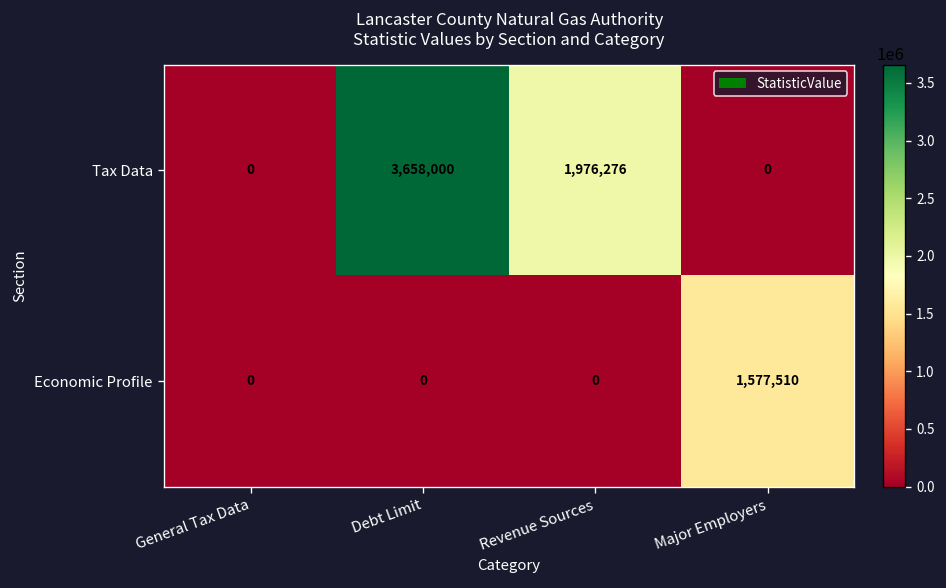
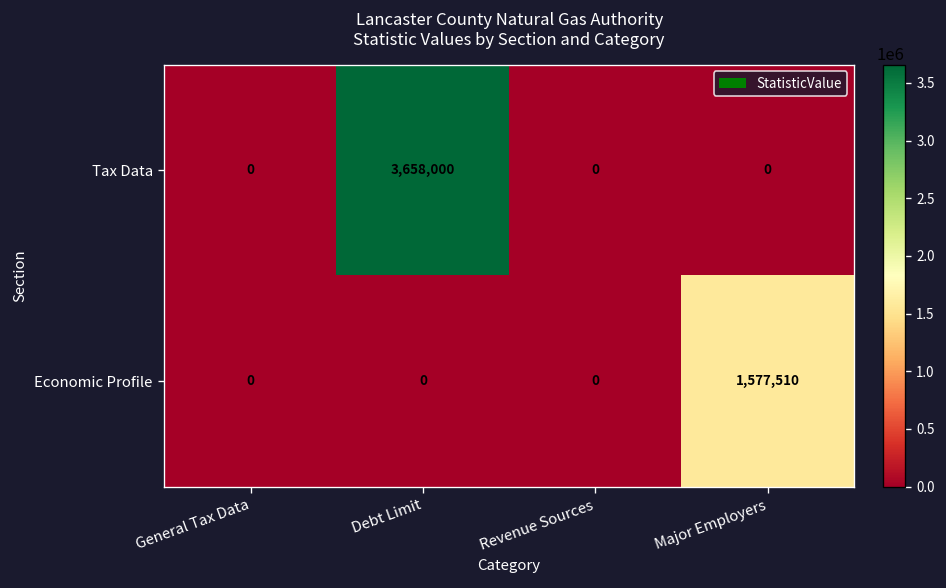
Tax Data, Revenue Sources: 1,976,276 -> 0
